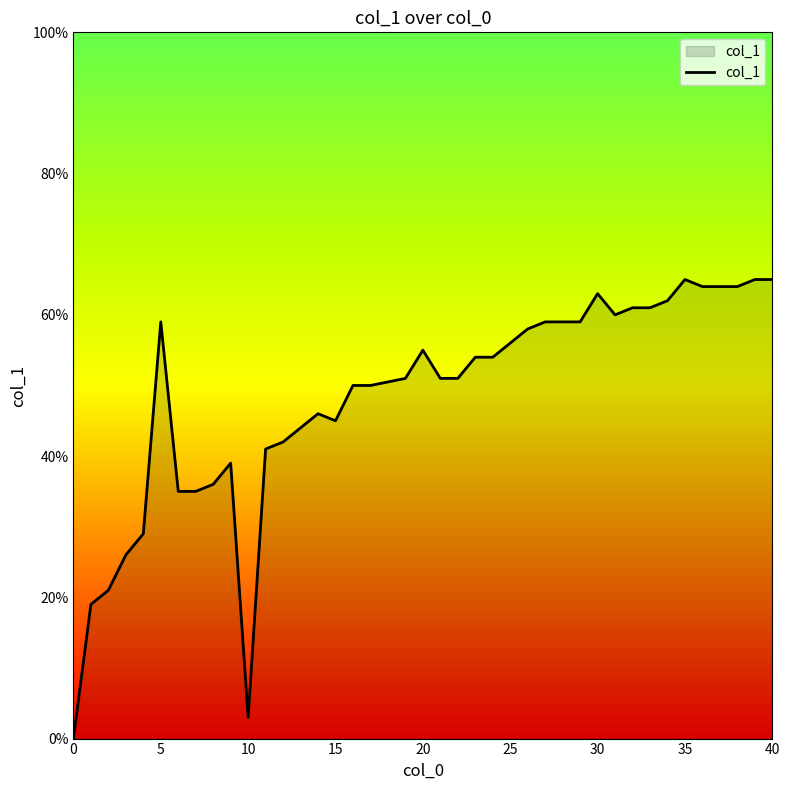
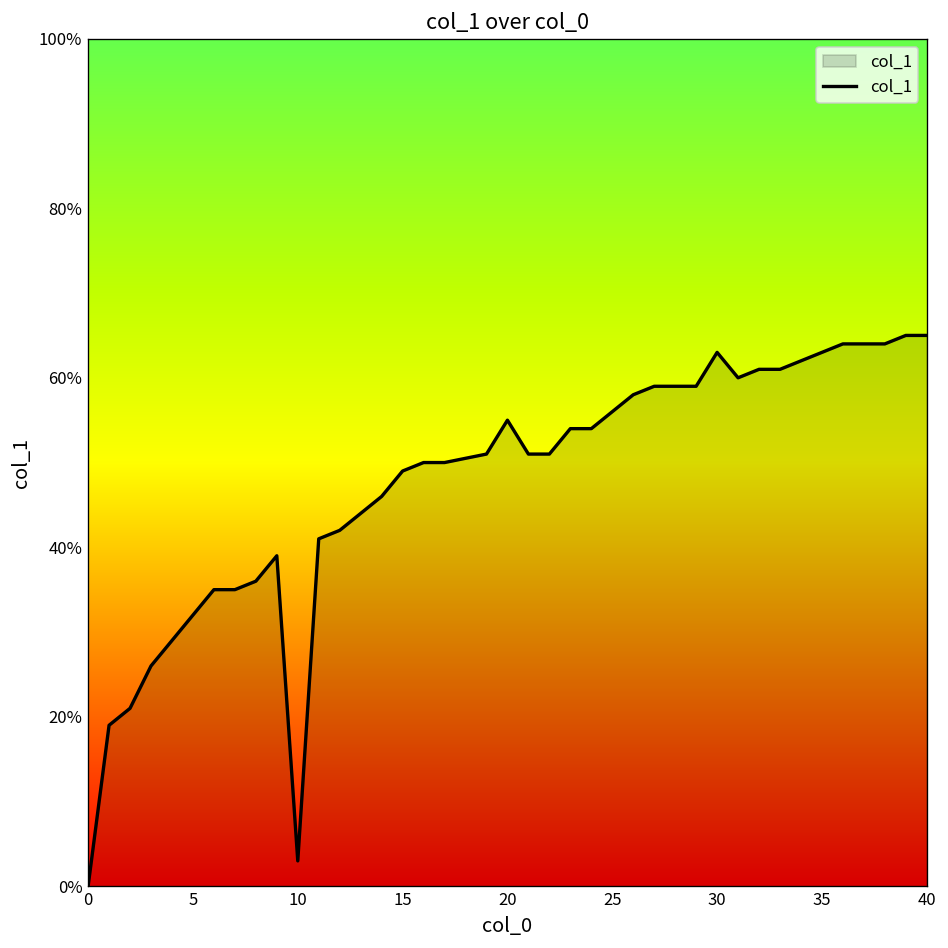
5: 59% -> 32%
15: 45% -> 49%
35: 65% -> 63%
